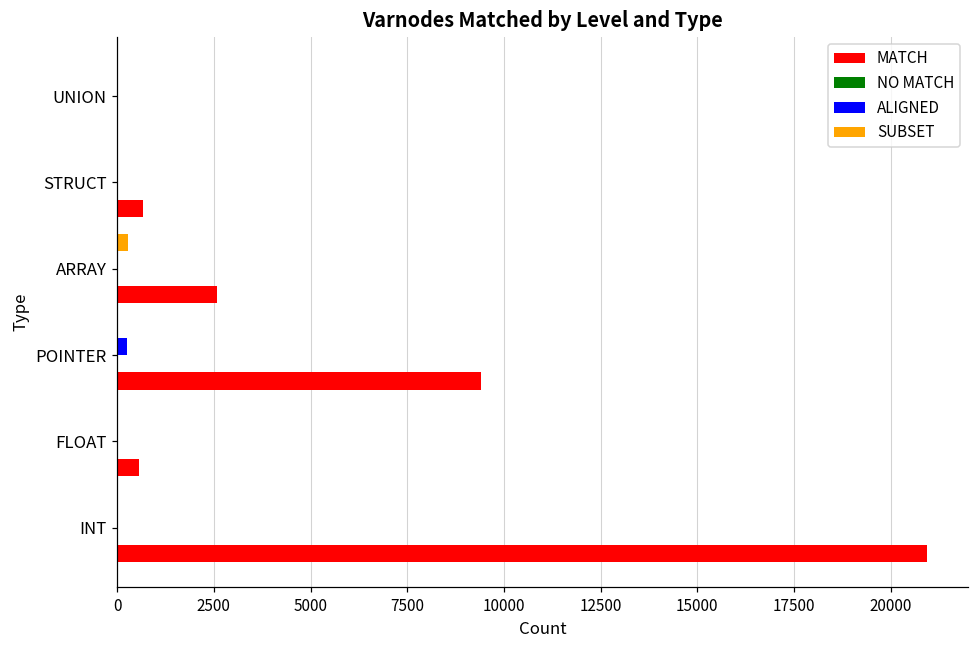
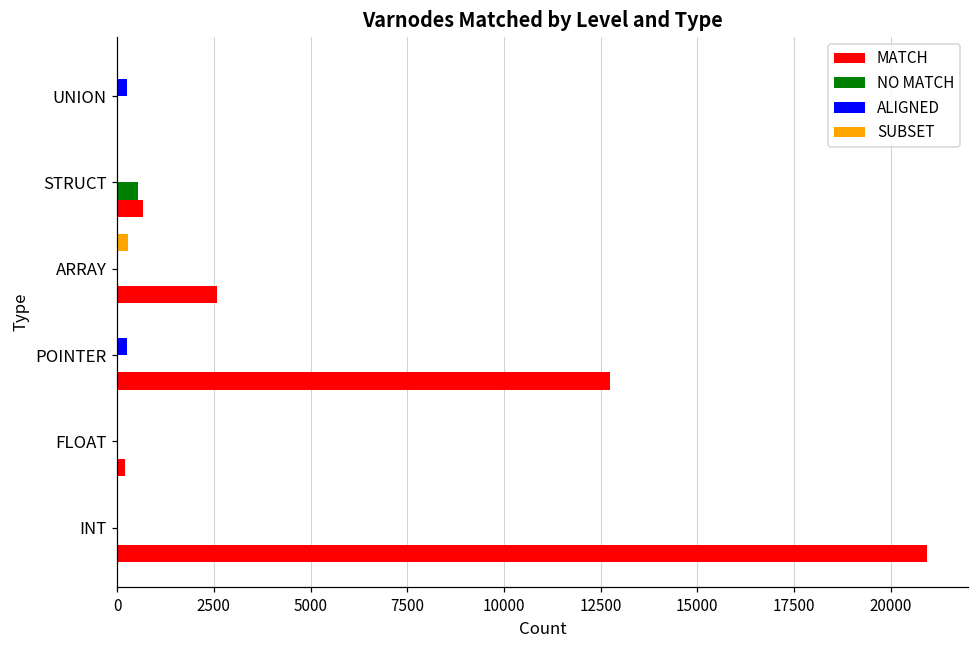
ALIGNED, UNION: 0 -> 300
NO MATCH, STRUCT: 0 -> 500
MATCH, POINTER: 9400 -> 12700
MATCH, FLOAT: 600 -> 200
